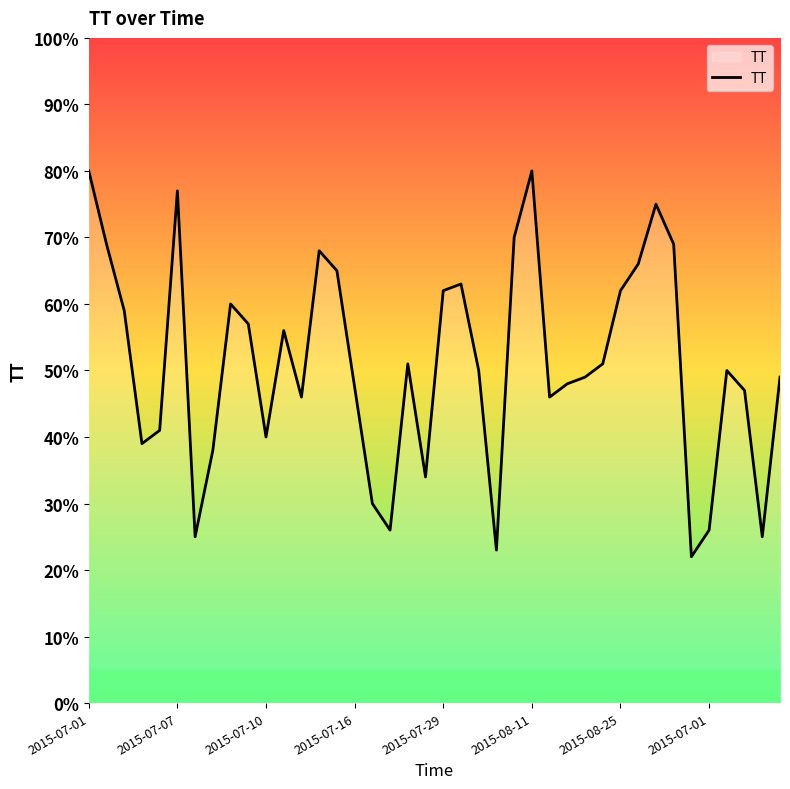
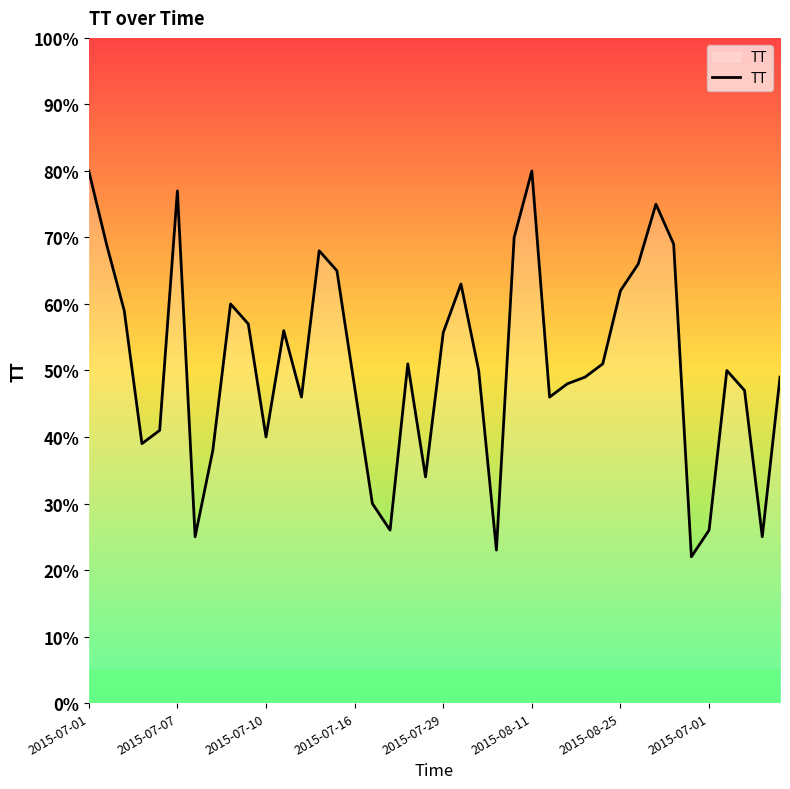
2015-07-29: 62% -> 56%
